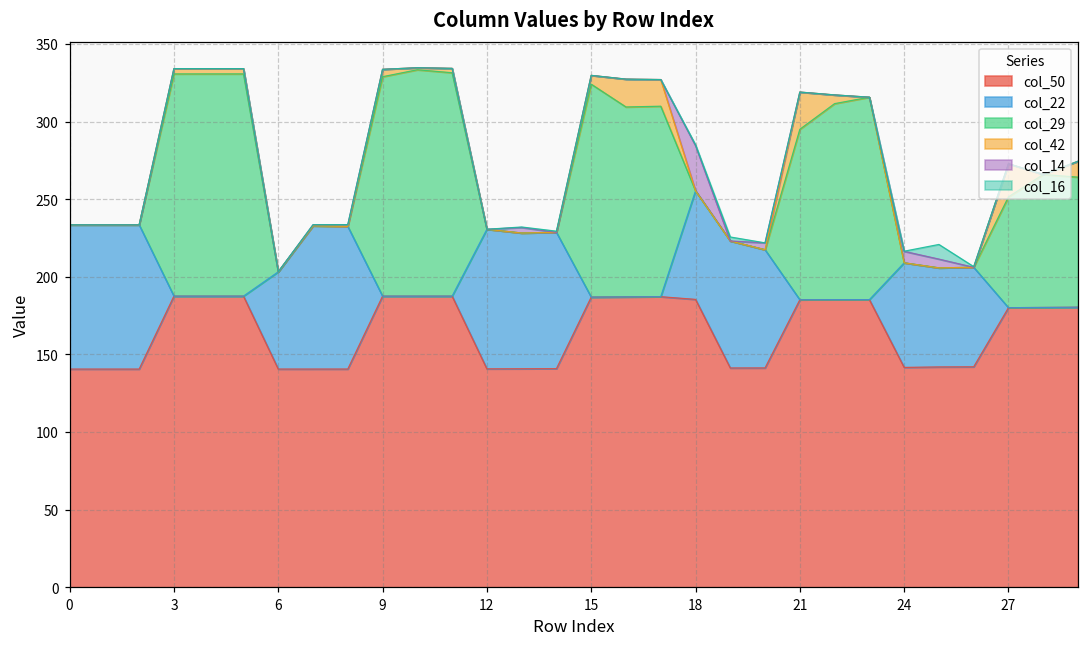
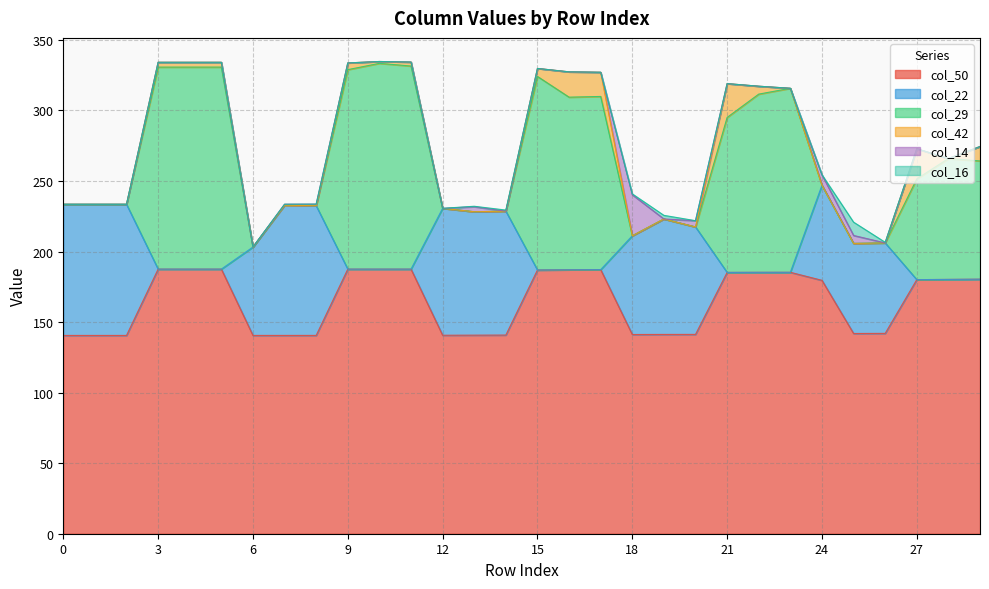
col_50, 18: 185 -> 141
col_50, 24: 142 -> 180
